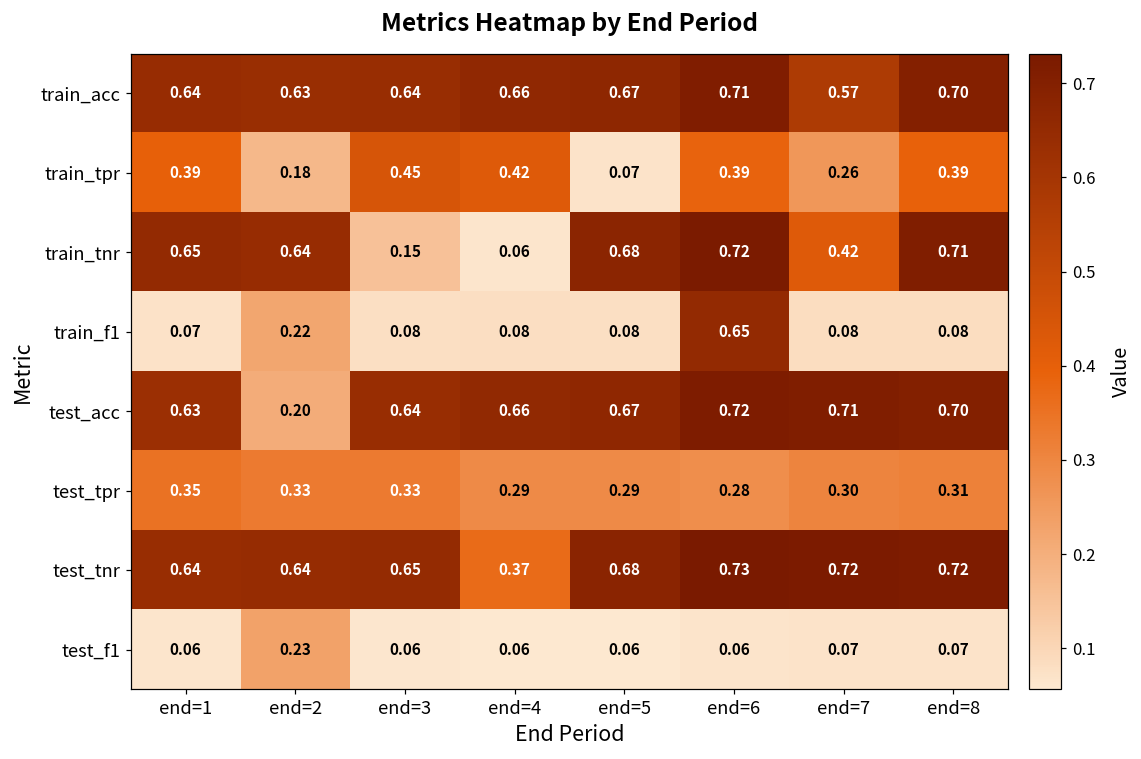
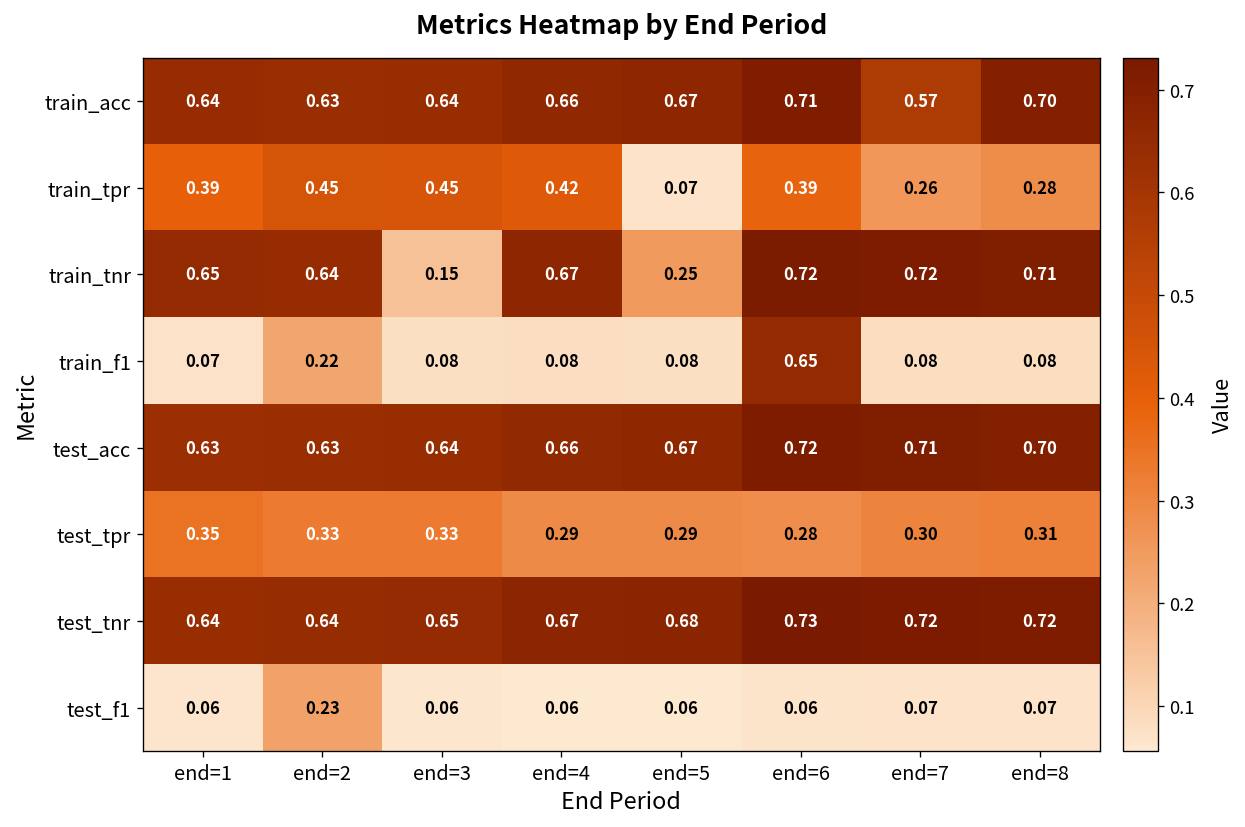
train_tpr, end=2: 0.18 -> 0.45
train_tpr, end=8: 0.39 -> 0.28
train_tnr, end=4: 0.06 -> 0.67
train_tnr, end=5: 0.68 -> 0.25
train_tnr, end=7: 0.42 -> 0.72
test_acc, end=2: 0.20 -> 0.63
test_tnr, end=4: 0.37 -> 0.67
